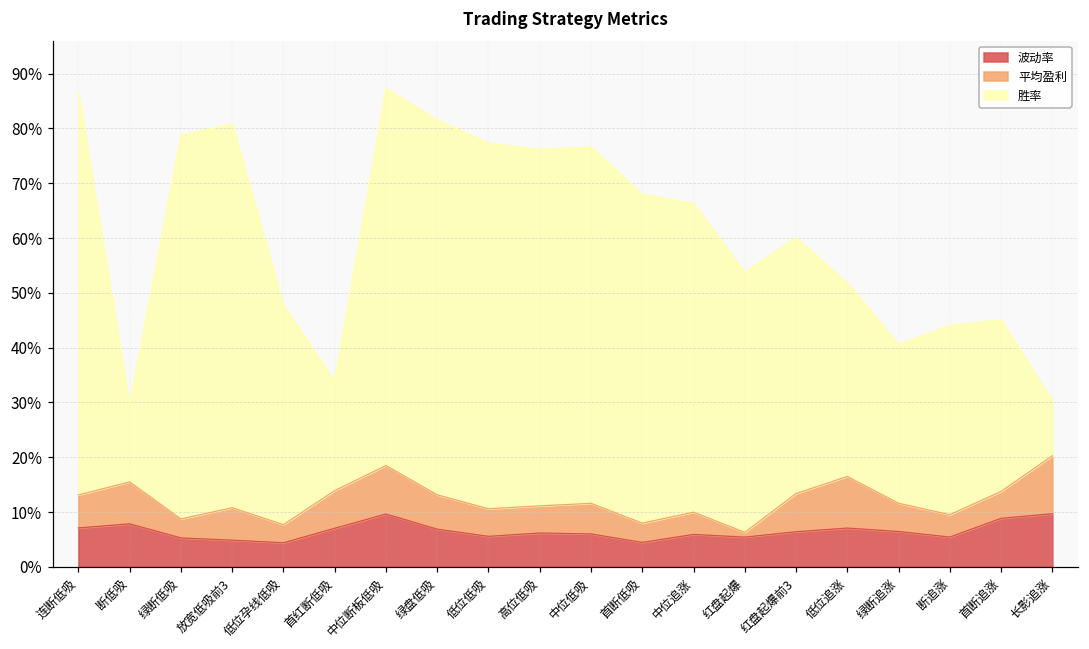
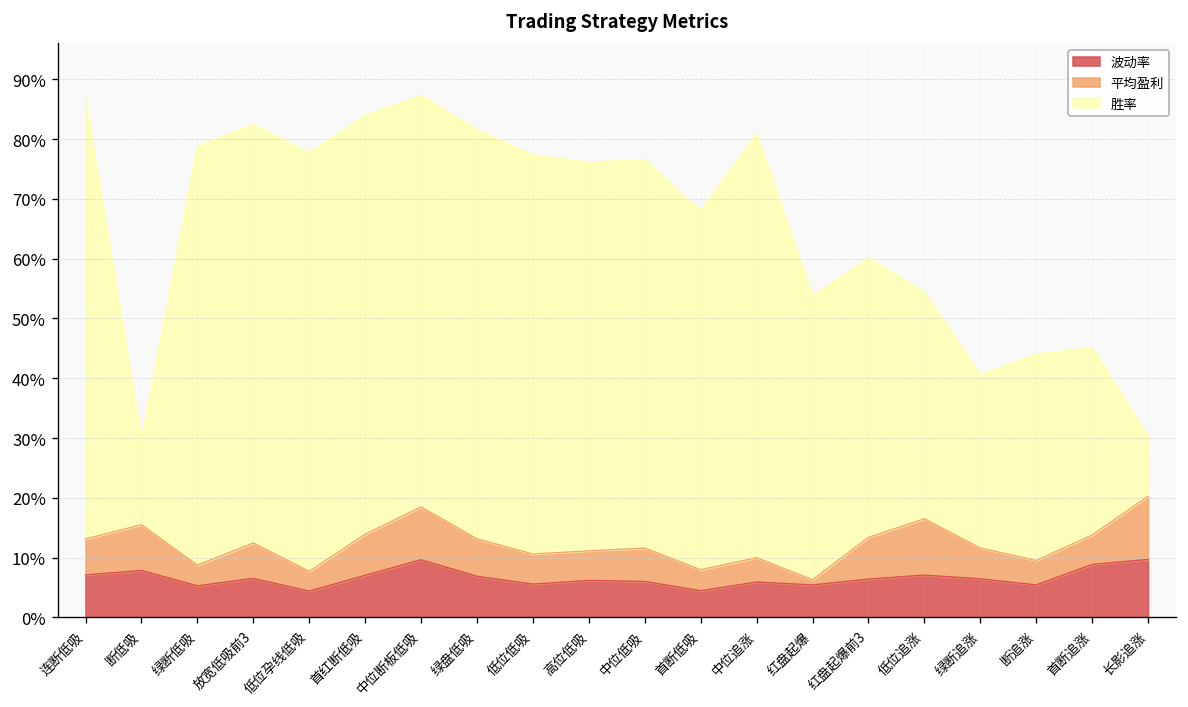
波动率, 放宽低吸前3: 5% -> 7%
胜率, 低位孕线低吸: 40% -> 70%
胜率, 首红断低吸: 20% -> 70%
胜率, 中位追涨: 56% -> 71%
胜率, 低位追涨: 35% -> 38%
